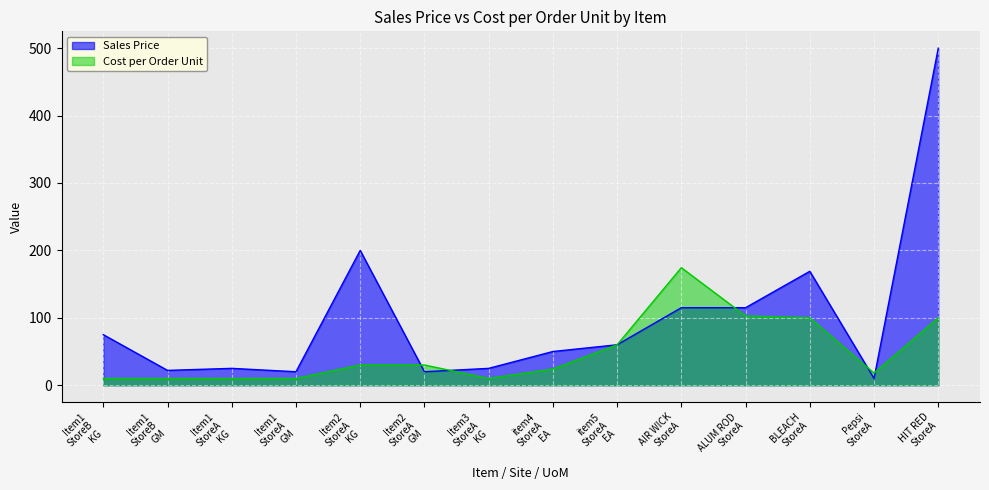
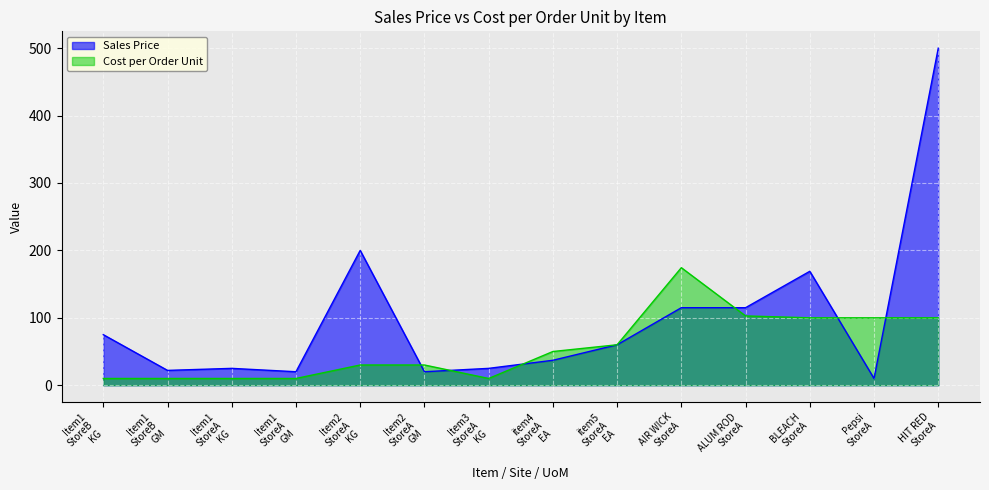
Sales Price, item4 StoreA EA: 50 -> 40
Cost per Order Unit, item4 StoreA EA: 20 -> 50
Cost per Order Unit, Pepsi StoreA: 20 -> 100
